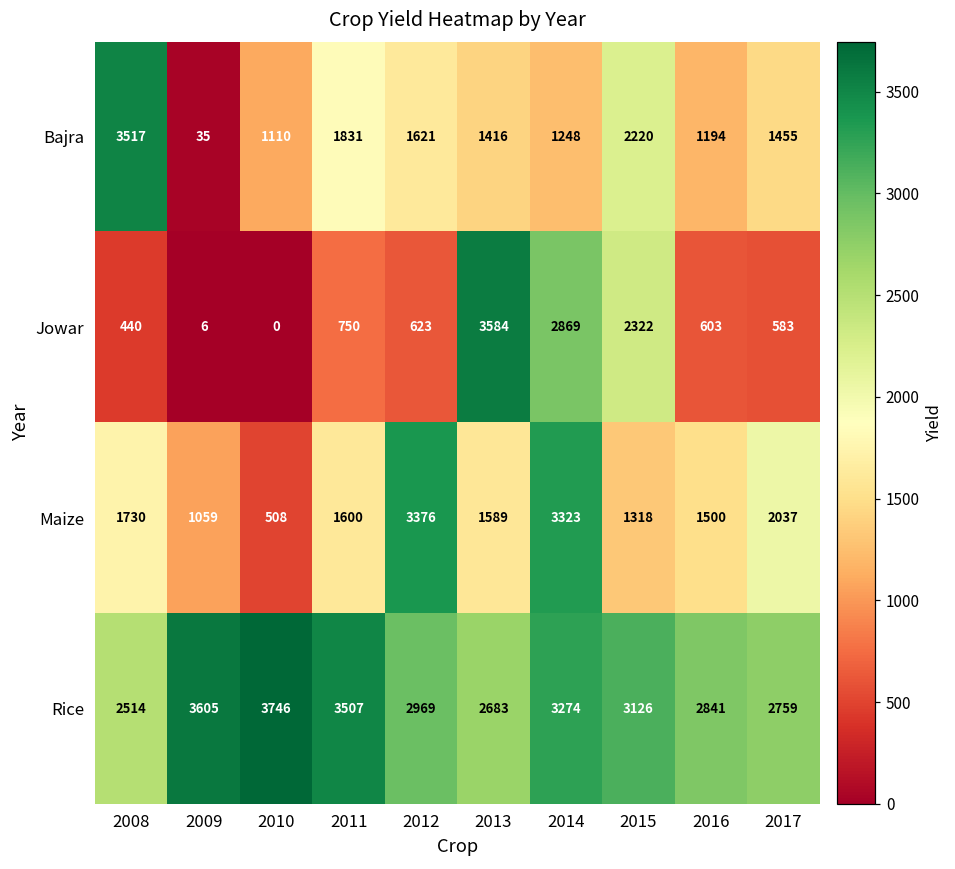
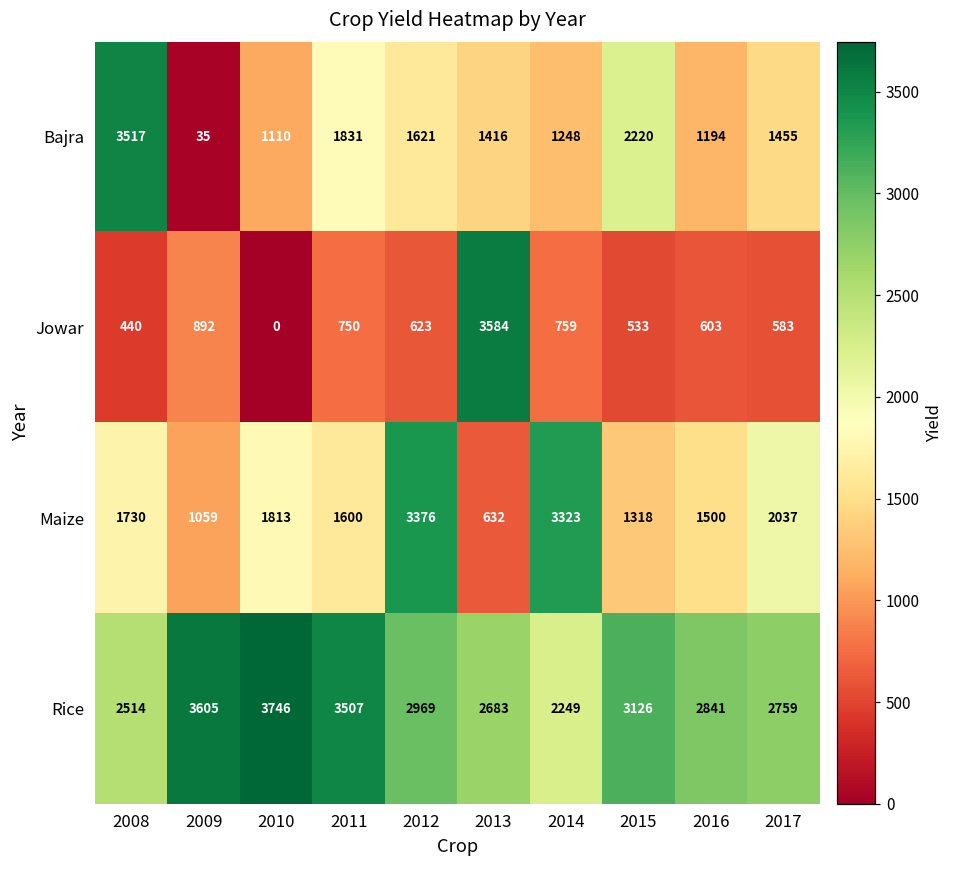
Jowar, 2009: 6 -> 892
Jowar, 2014: 2869 -> 759
Jowar, 2015: 2322 -> 533
Maize, 2010: 508 -> 1813
Maize, 2013: 1589 -> 632
Rice, 2014: 3274 -> 2249
